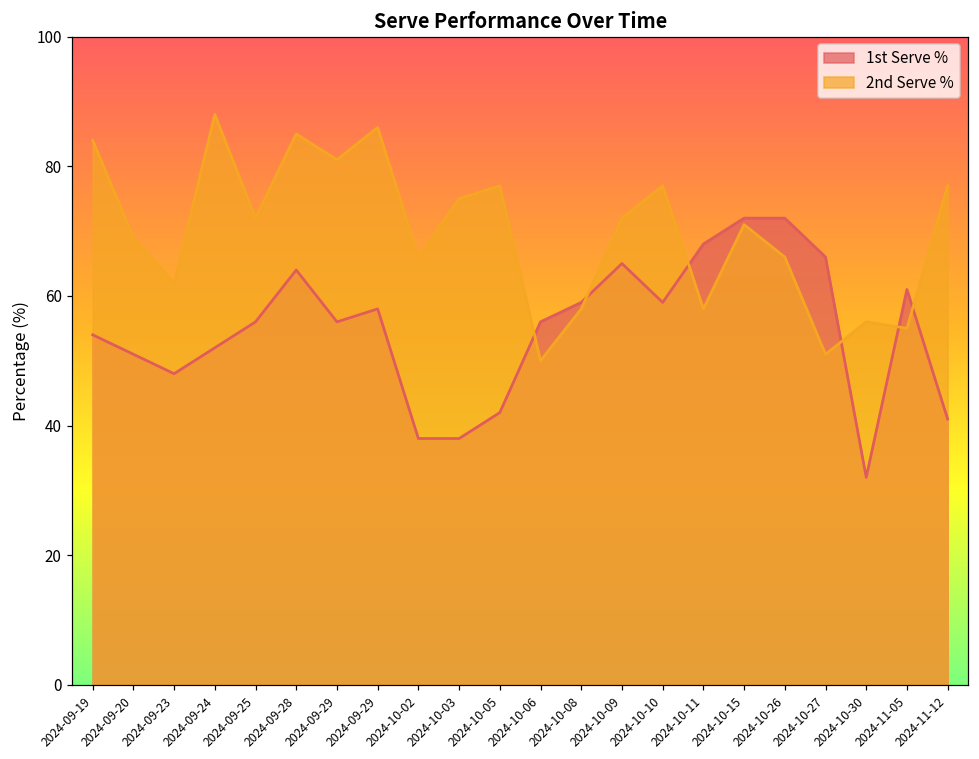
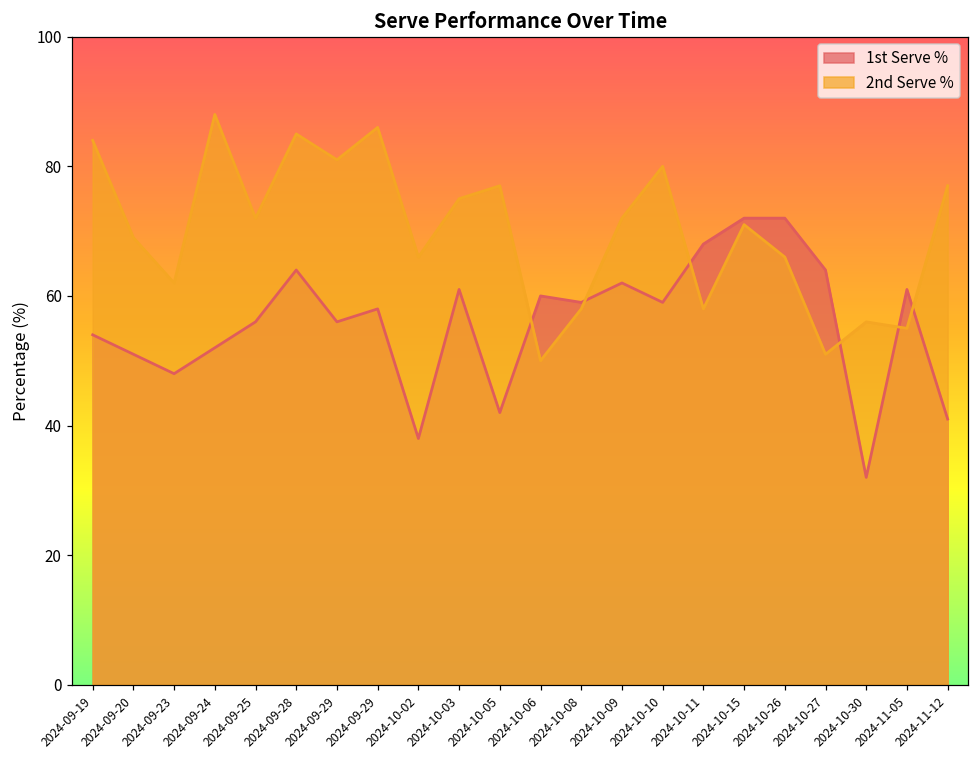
1st Serve %, 2024-10-03: 38 -> 61
1st Serve %, 2024-10-06: 56 -> 60
1st Serve %, 2024-10-09: 65 -> 62
2nd Serve %, 2024-10-10: 77 -> 80
1st Serve %, 2024-10-27: 66 -> 64
